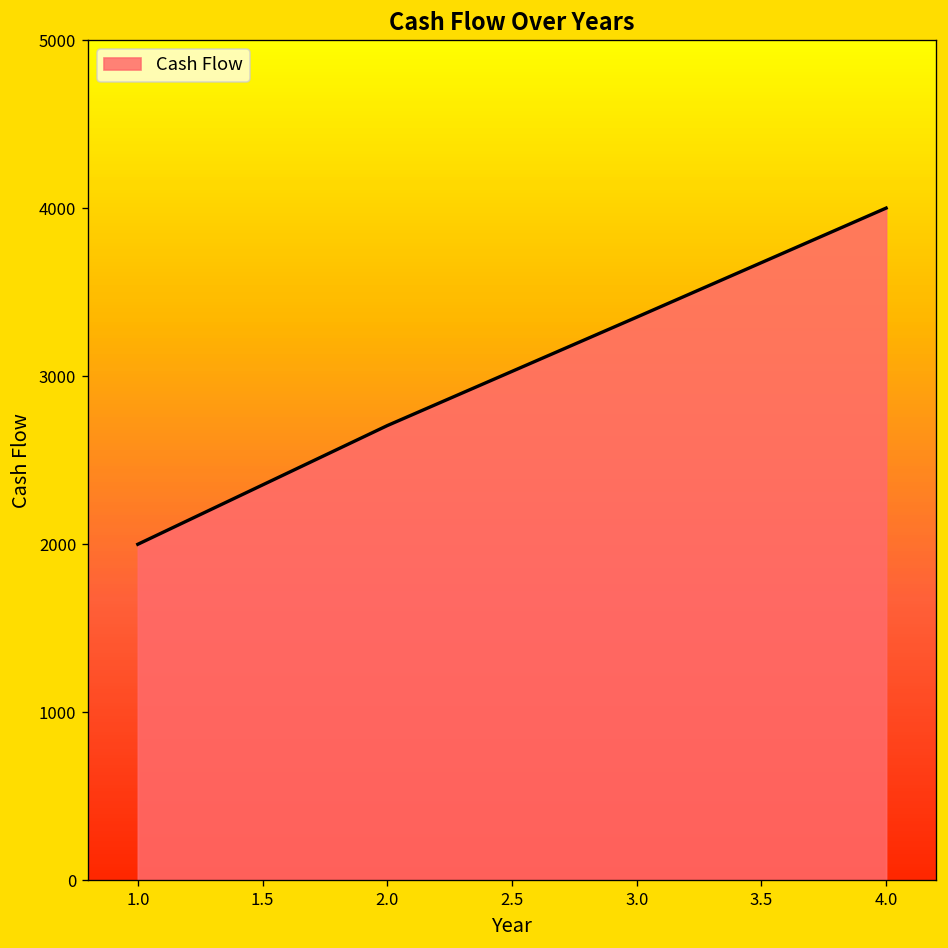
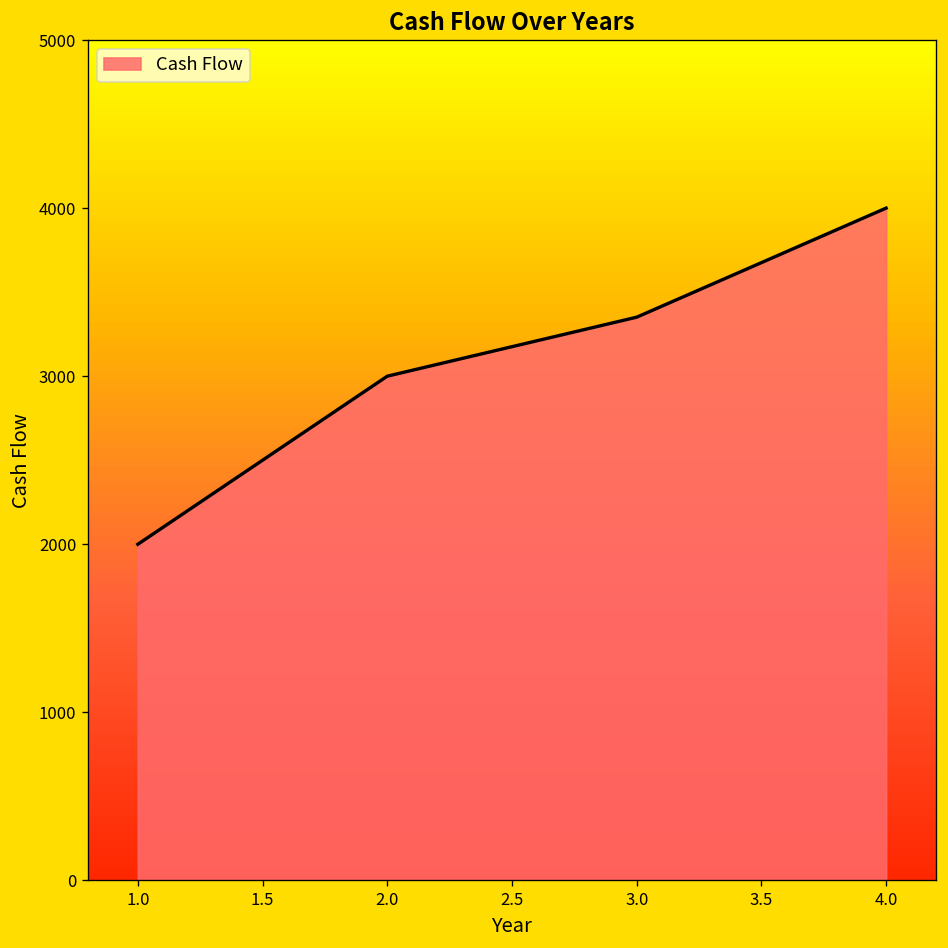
2.0: 2710 -> 3000
